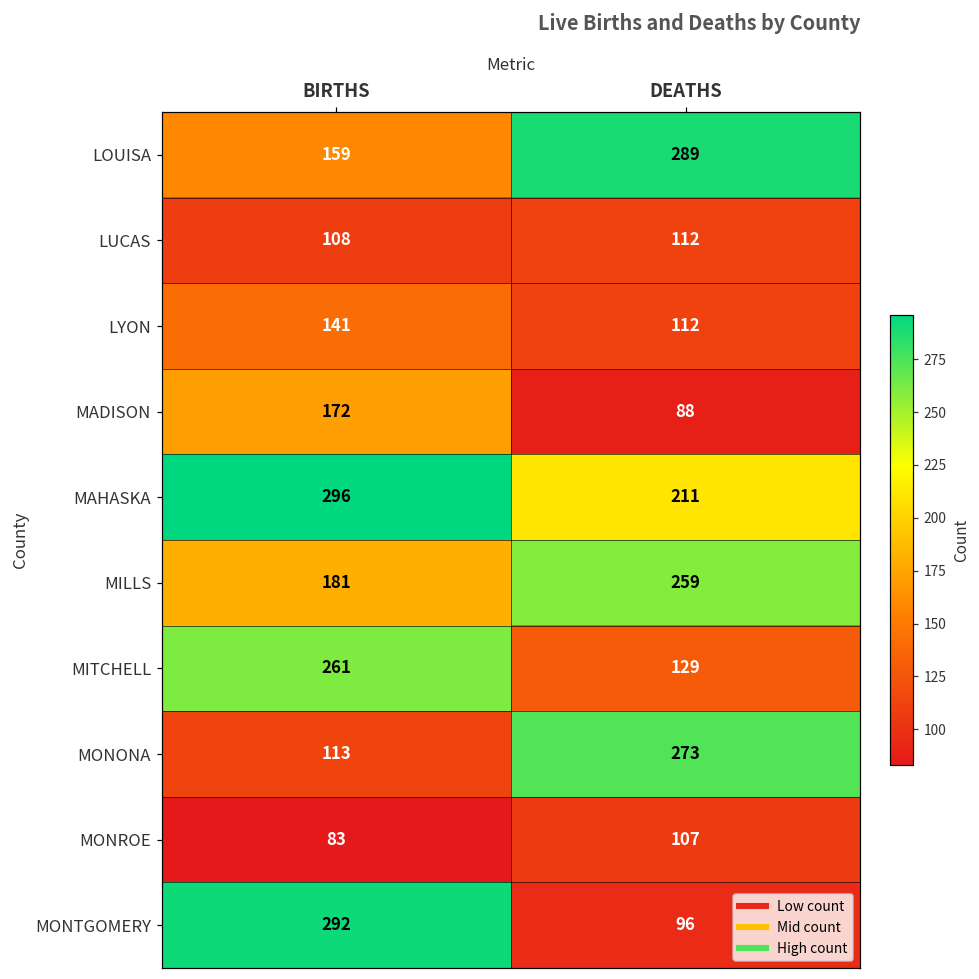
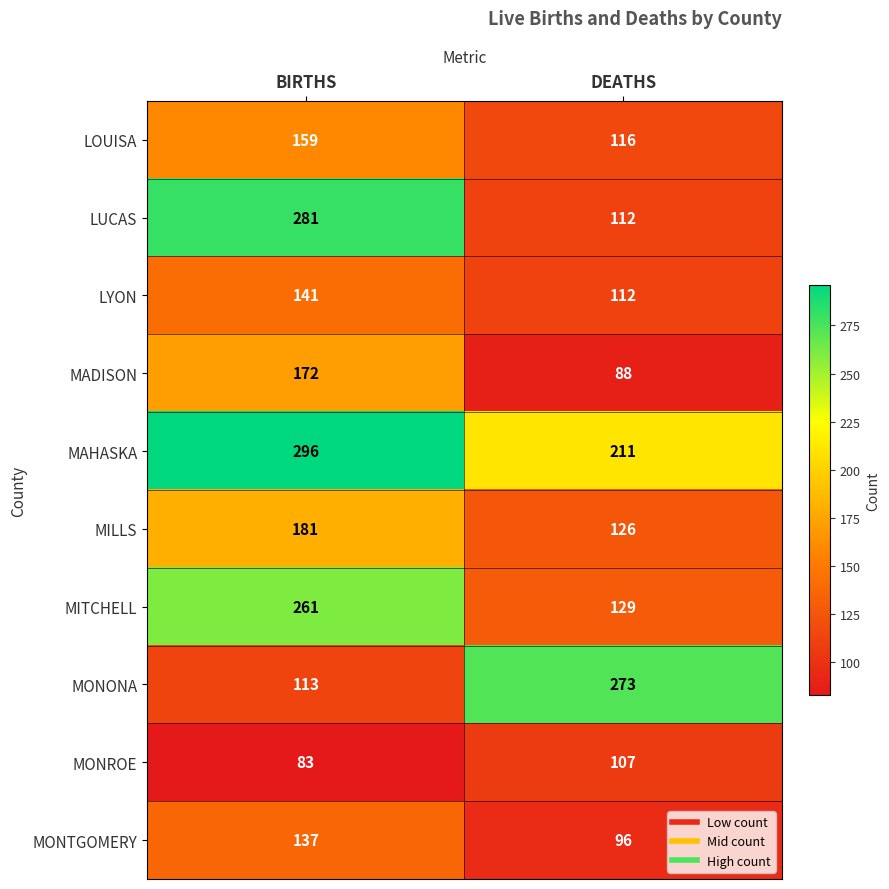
LOUISA, DEATHS: 289 -> 116
LUCAS, BIRTHS: 108 -> 281
MILLS, DEATHS: 259 -> 126
MONTGOMERY, BIRTHS: 292 -> 137
